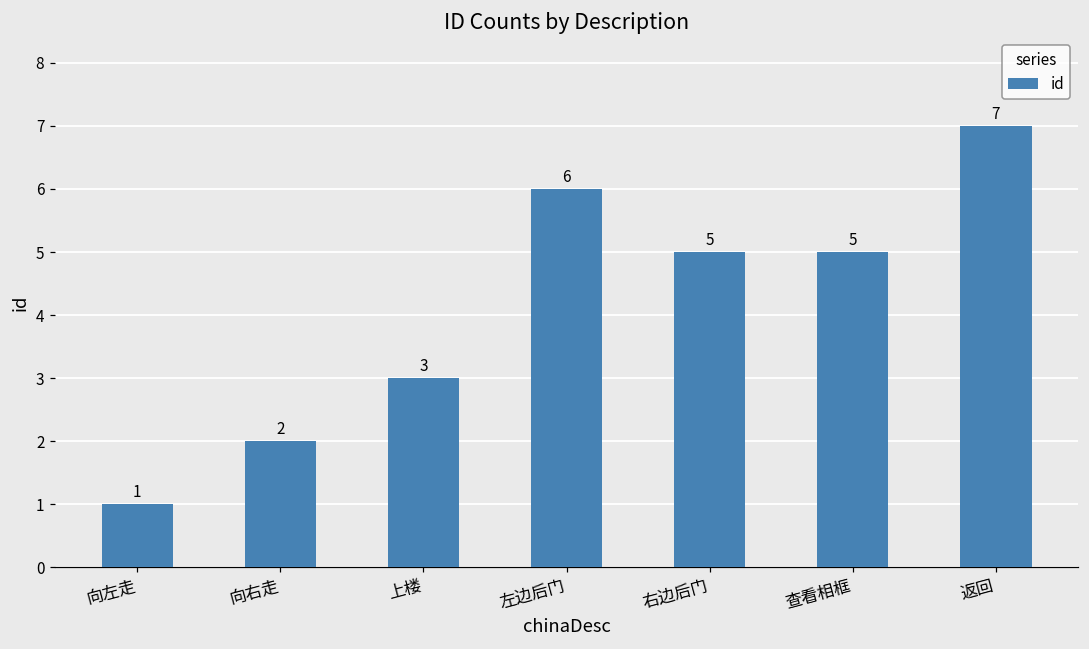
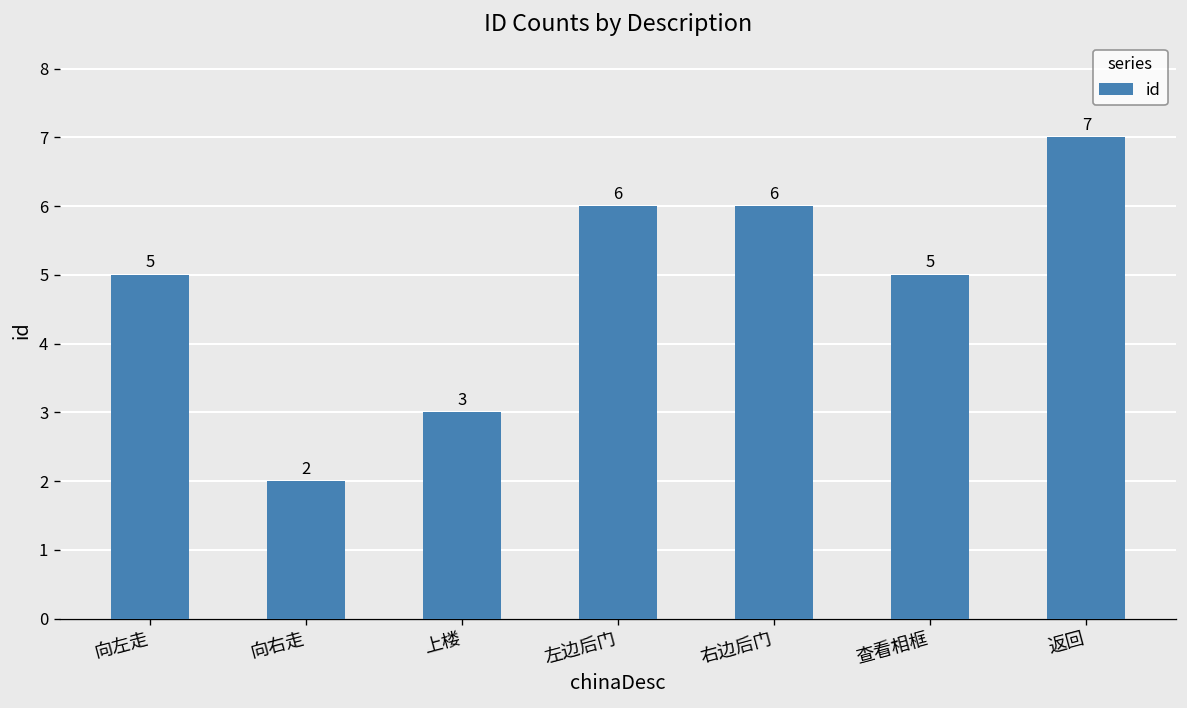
向左走: 1 -> 5
右边后门: 5 -> 6
